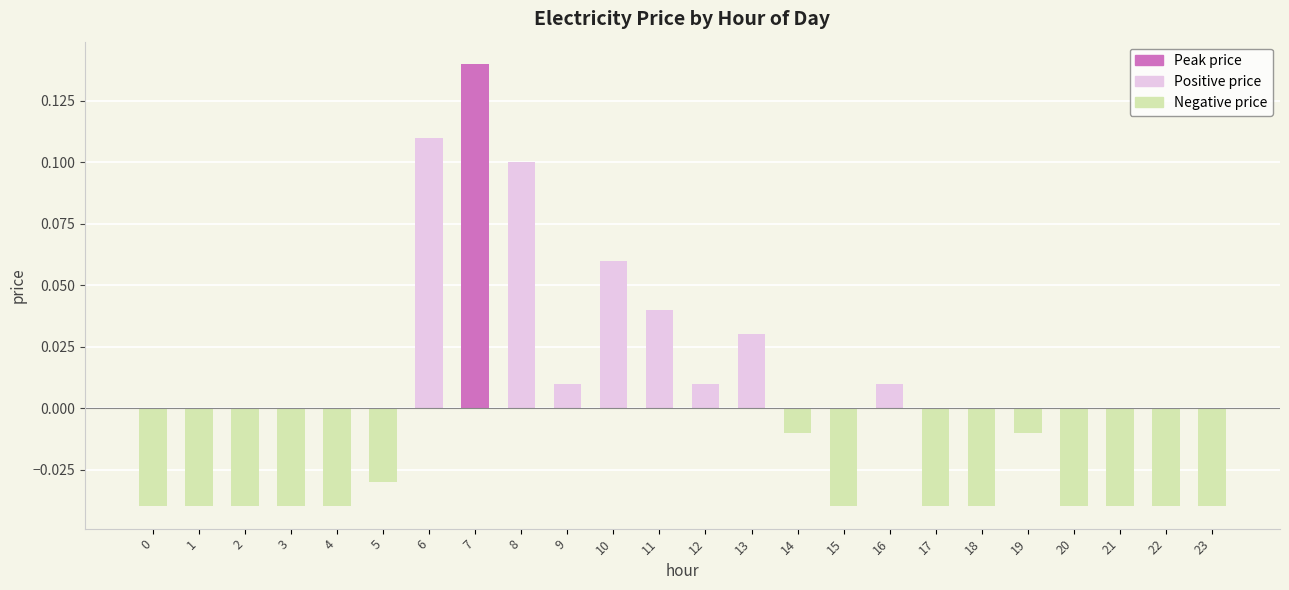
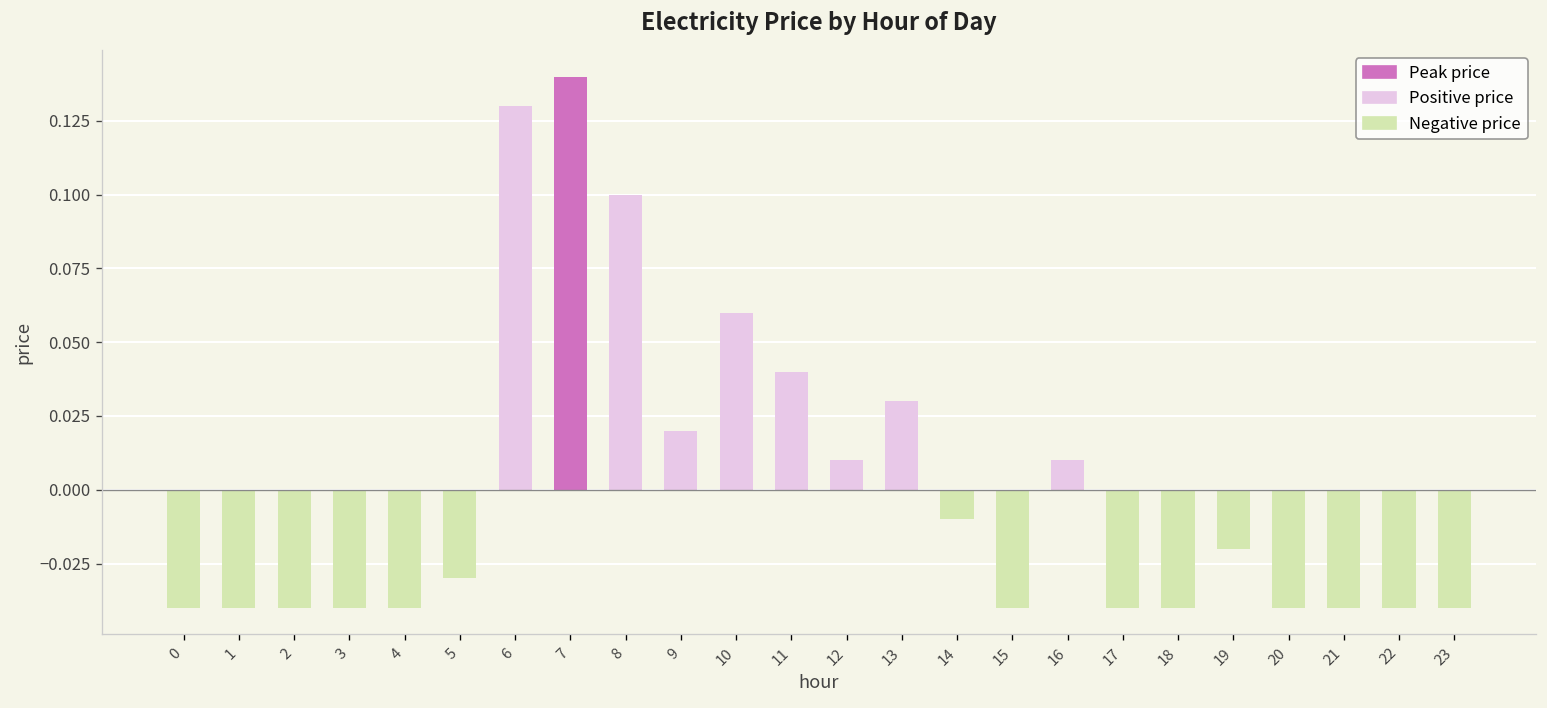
6: 0.11 -> 0.13
9: 0.01 -> 0.02
19: -0.01 -> -0.02
